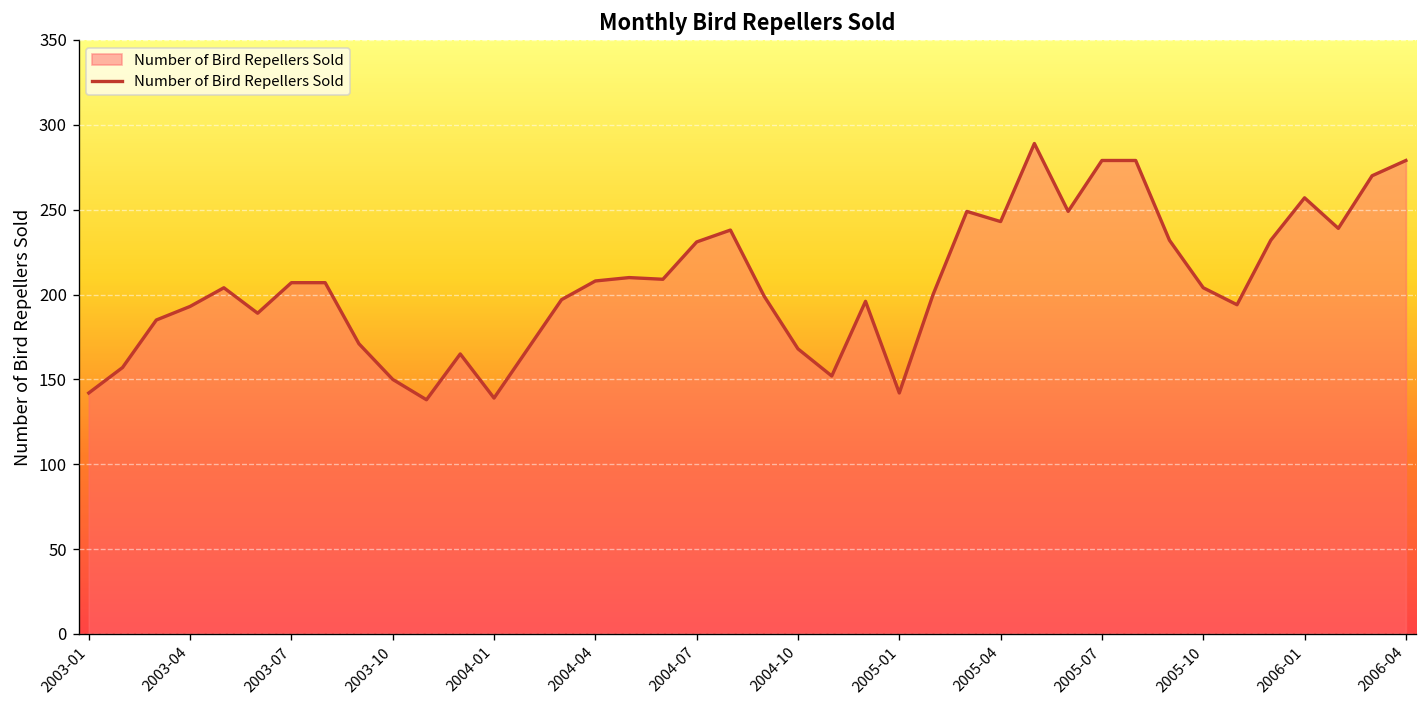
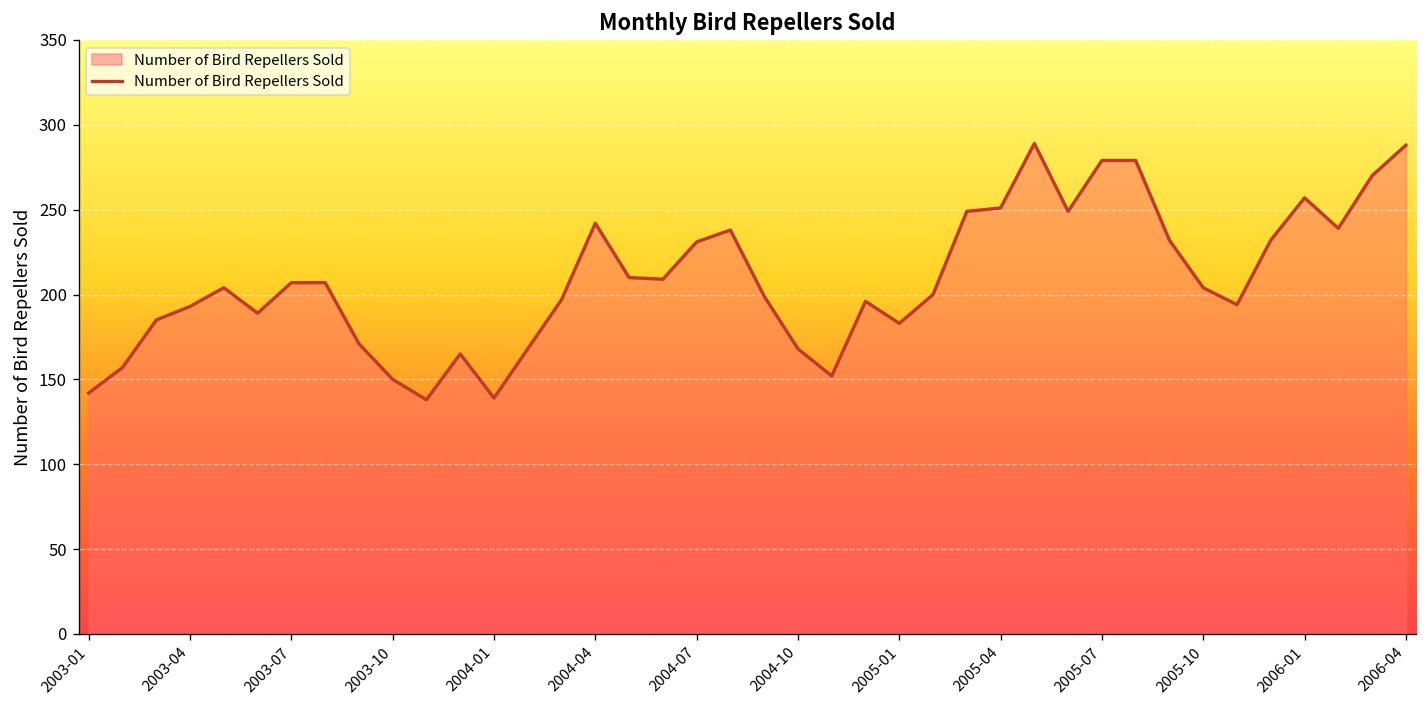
2004-04: 208 -> 242
2005-01: 142 -> 183
2005-04: 243 -> 251
2006-04: 279 -> 288
